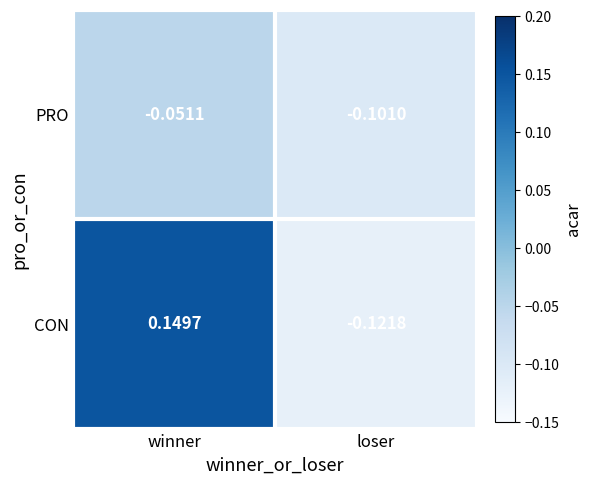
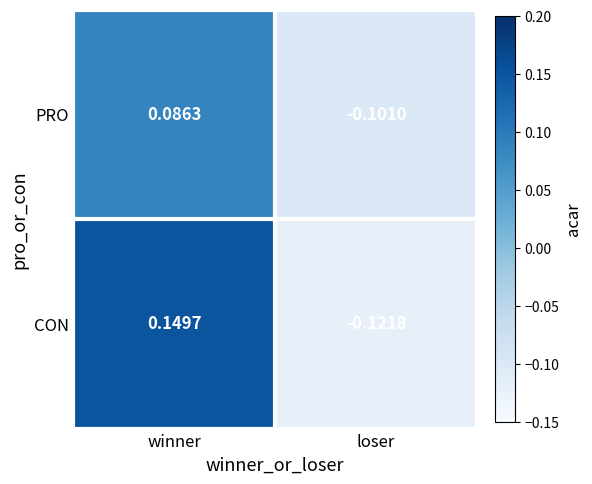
PRO, winner: -0.0511 -> 0.0863
